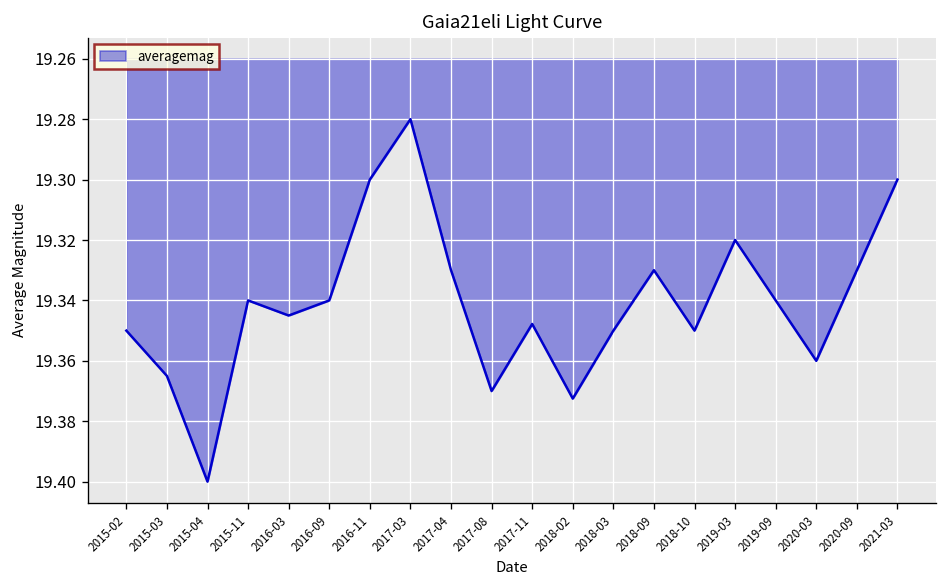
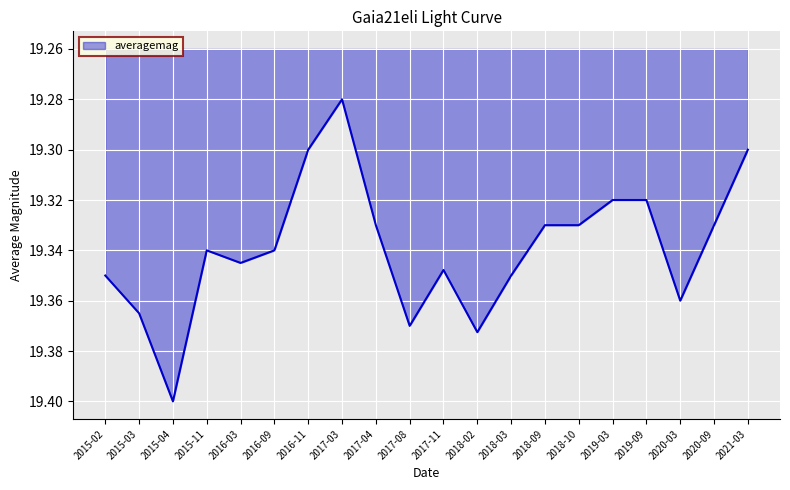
2018-10: 19.35 -> 19.33
2019-09: 19.34 -> 19.32
